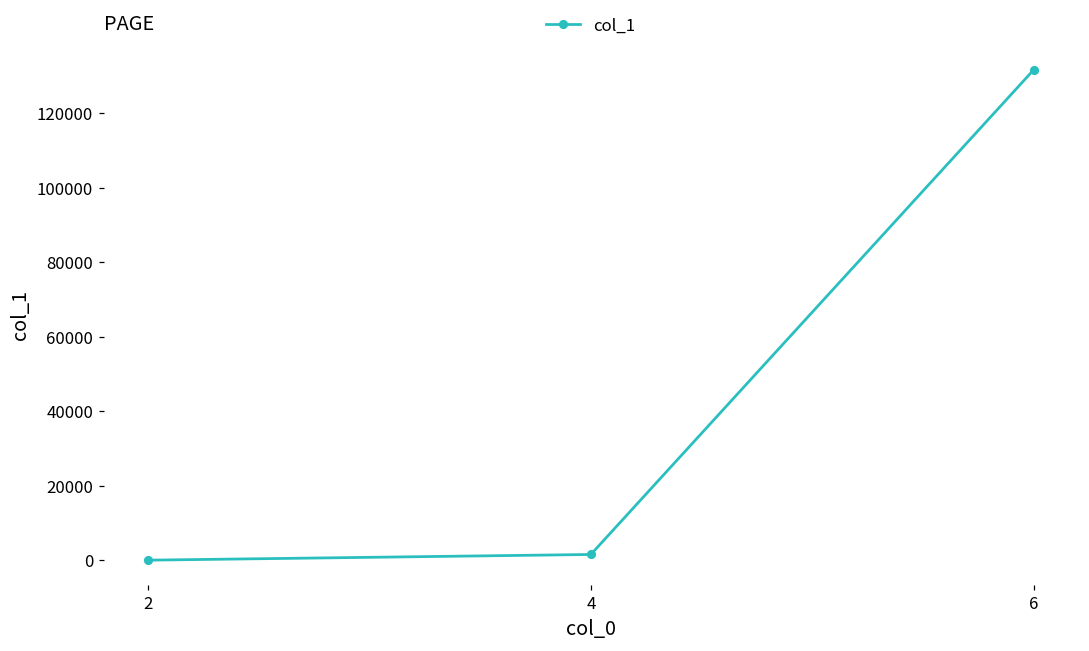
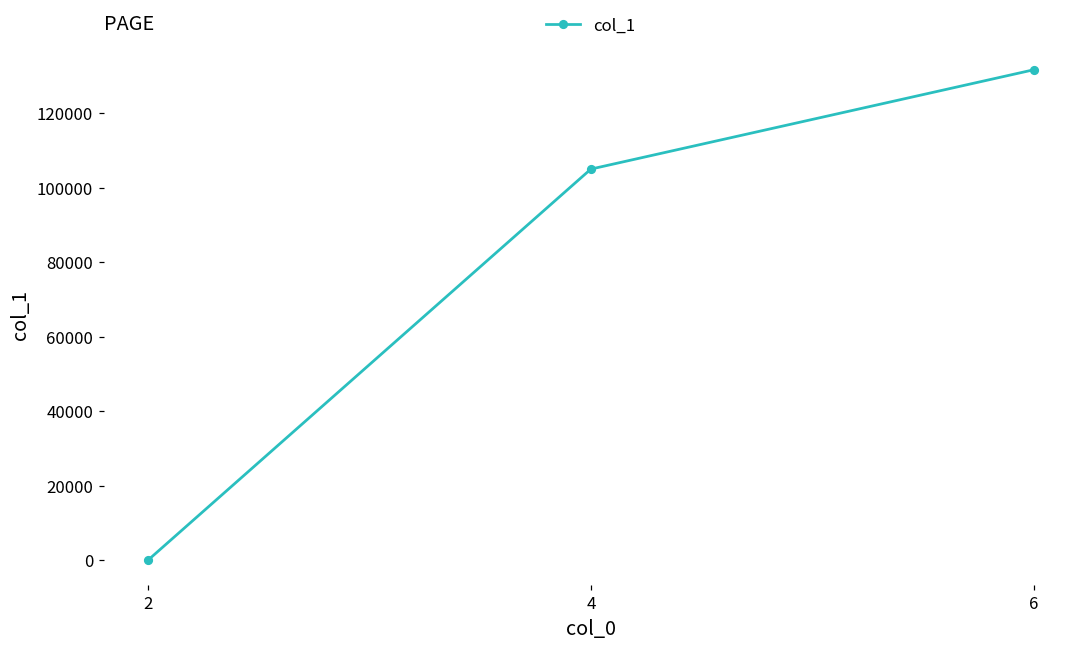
4: 2000 -> 105000
